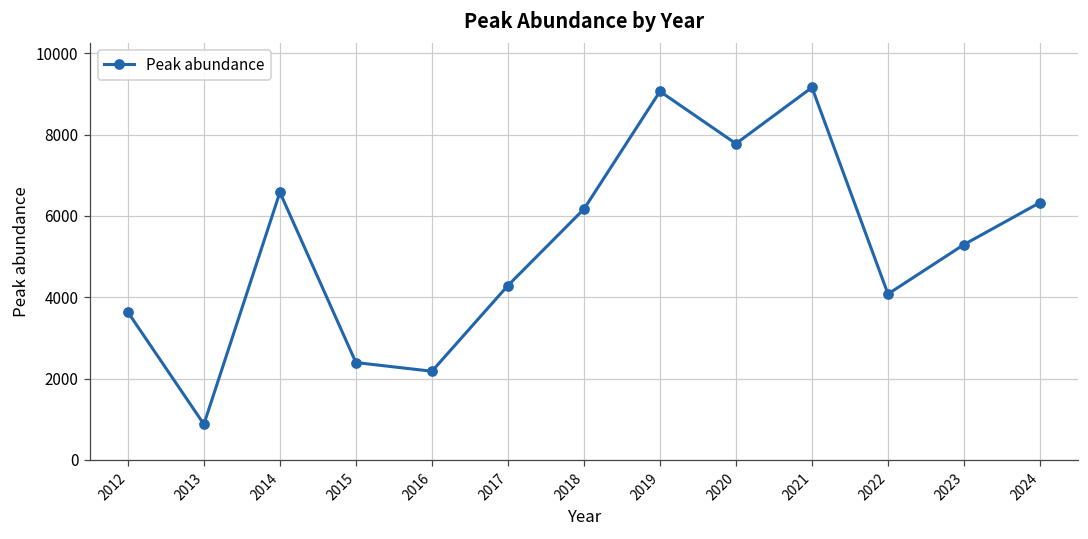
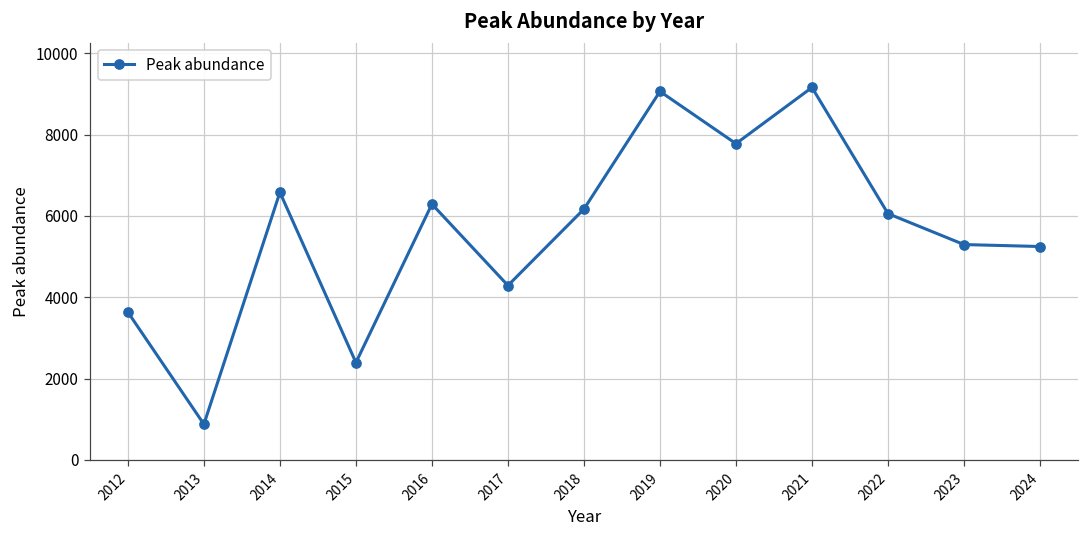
2016: 2200 -> 6300
2022: 4100 -> 6100
2024: 6300 -> 5200
